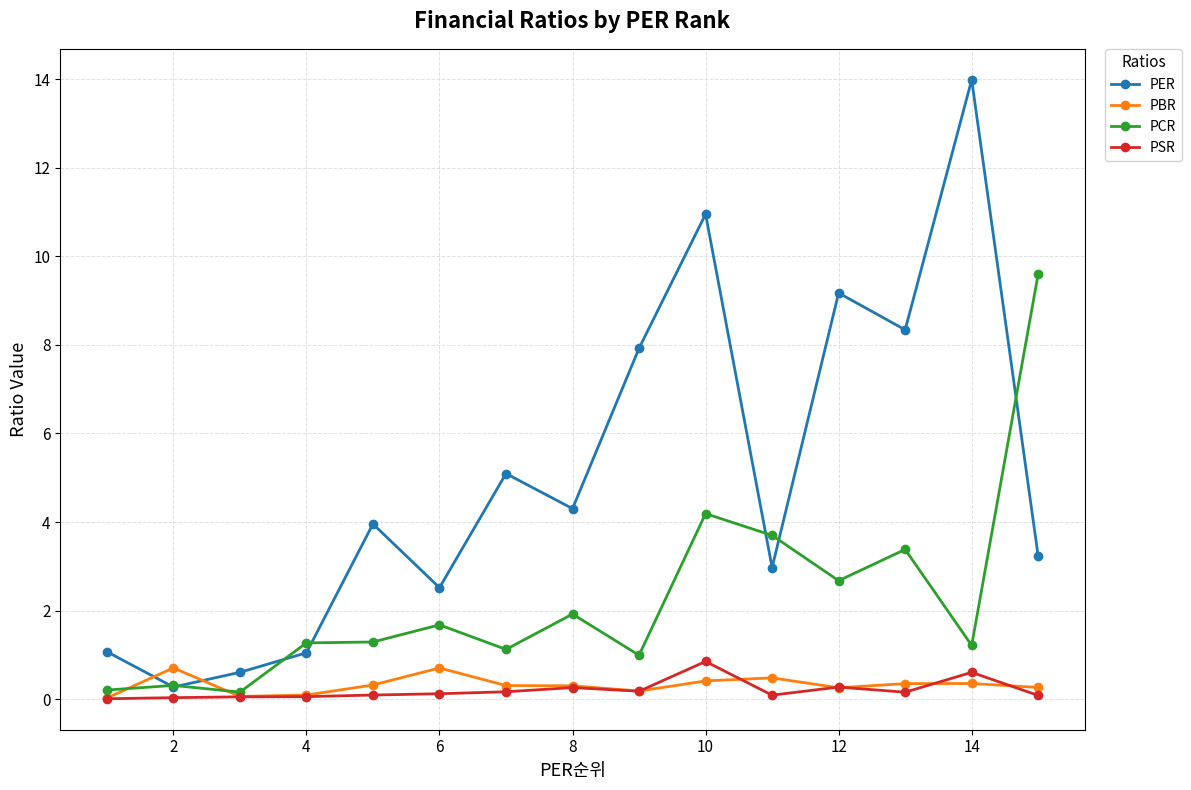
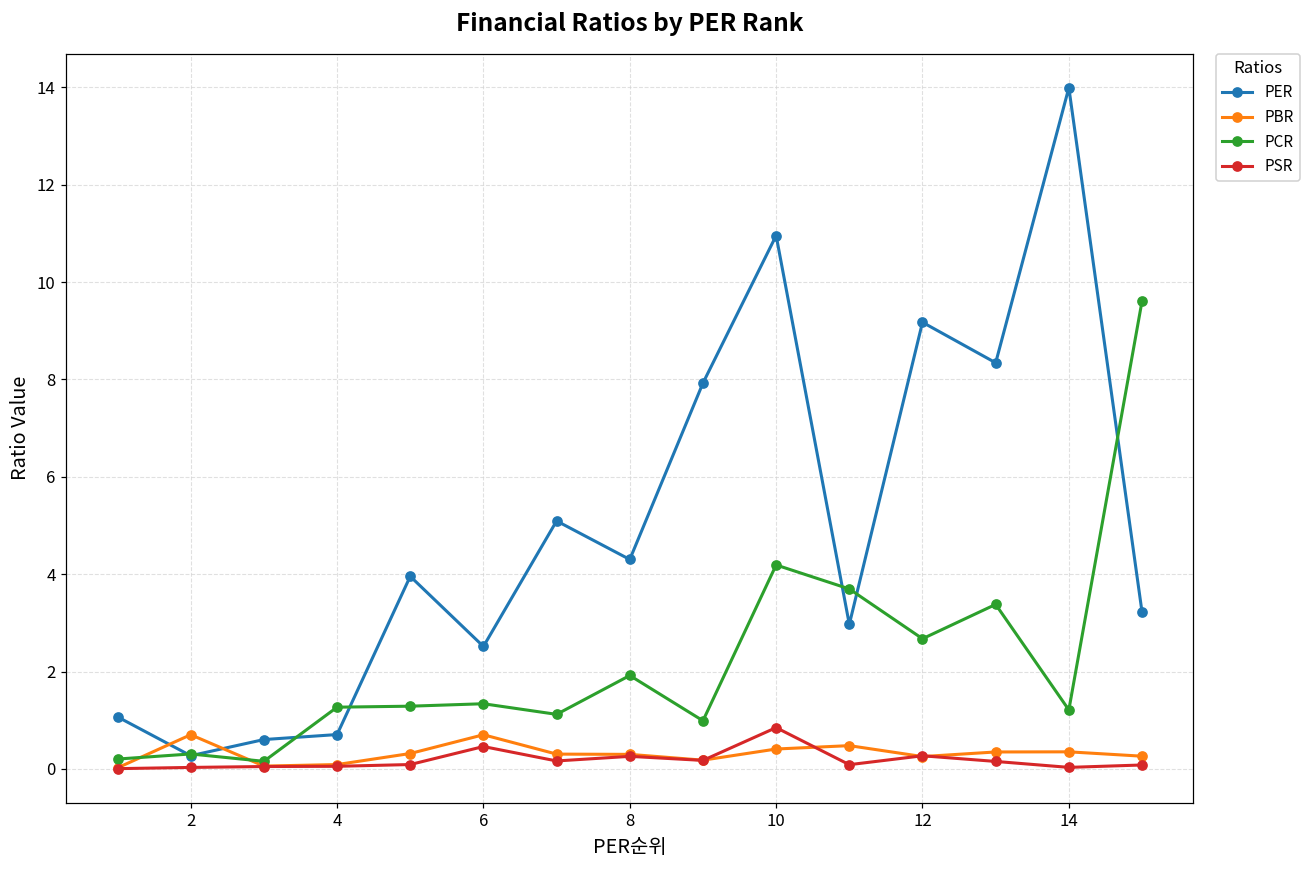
PER, 4: 1.0 -> 0.7
PCR, 6: 1.7 -> 1.3
PSR, 6: 0.1 -> 0.5
PSR, 14: 0.6 -> 0.0
